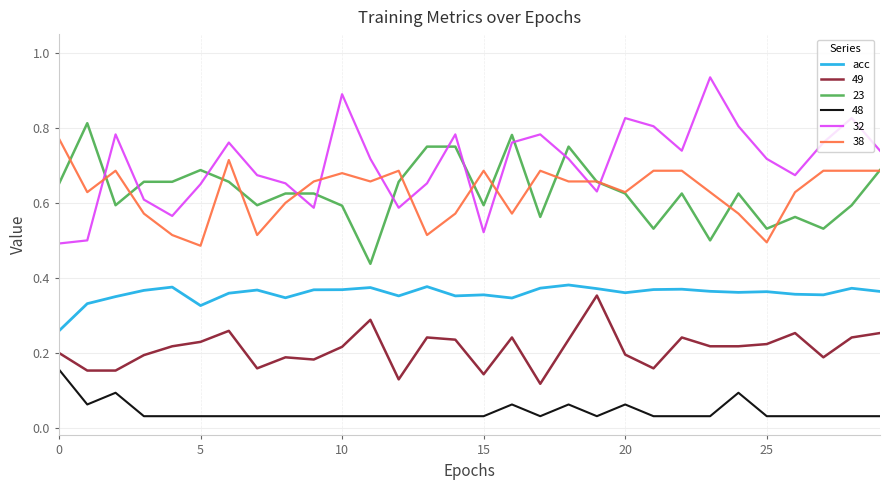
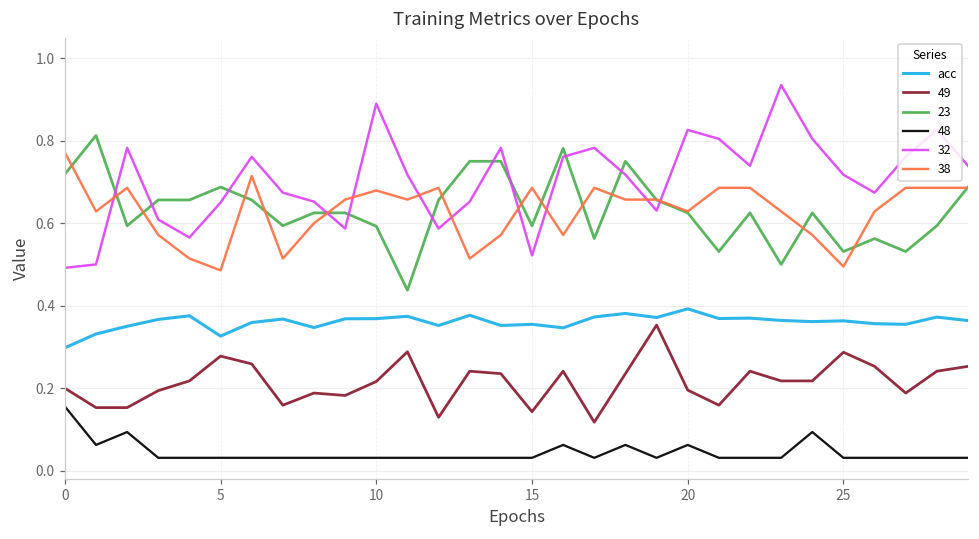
acc, 0: 0.26 -> 0.30
23, 0: 0.65 -> 0.72
49, 5: 0.23 -> 0.28
acc, 20: 0.36 -> 0.39
49, 25: 0.22 -> 0.29
